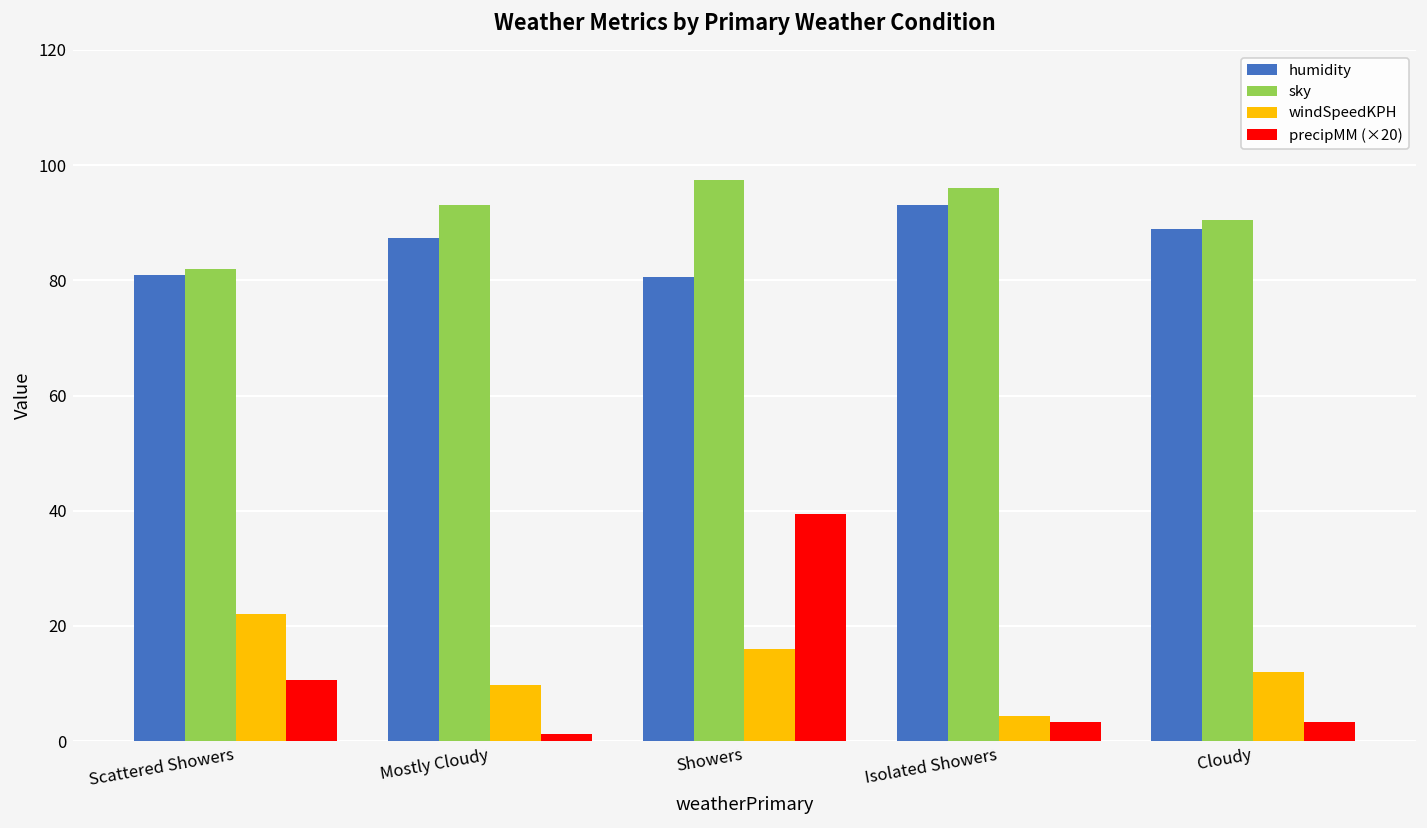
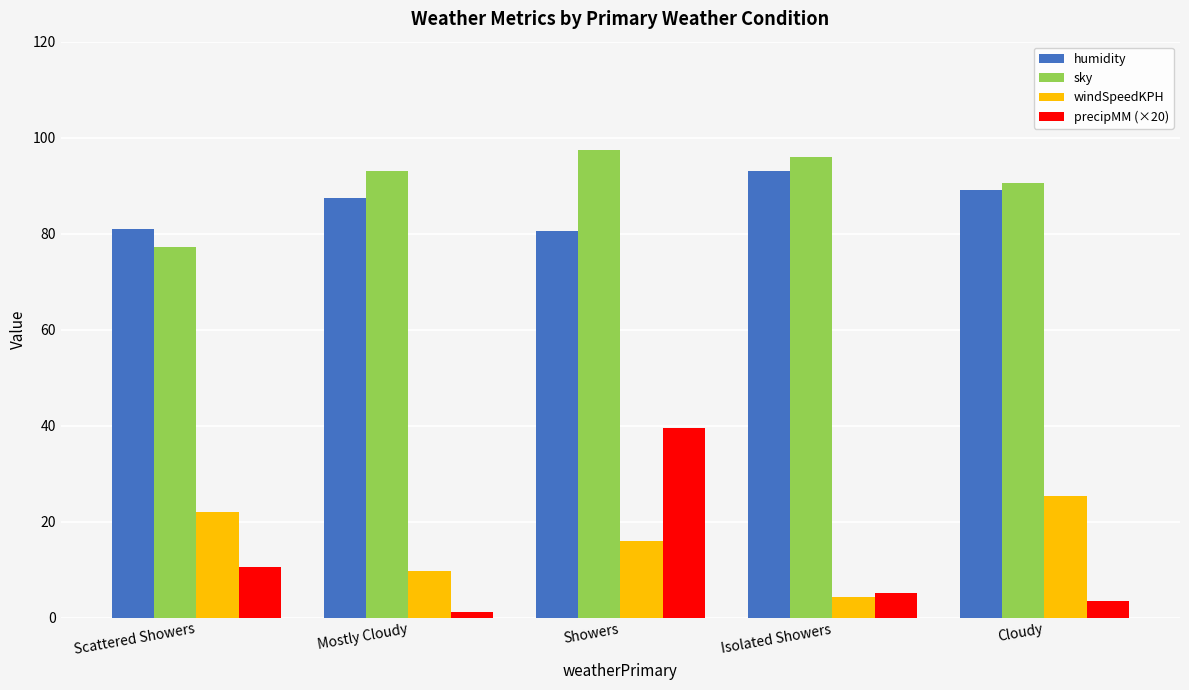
sky, Scattered Showers: 82 -> 77
precipMM (×20), Isolated Showers: 3 -> 5
windSpeedKPH, Cloudy: 12 -> 25
